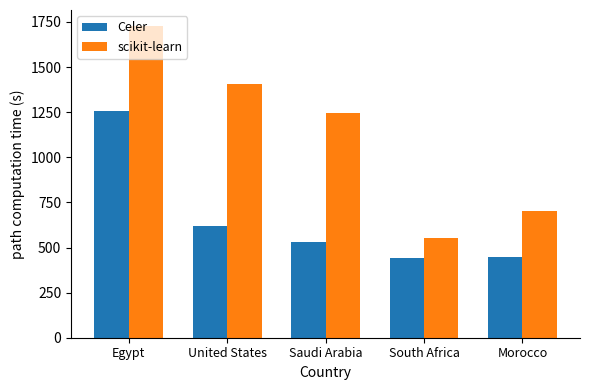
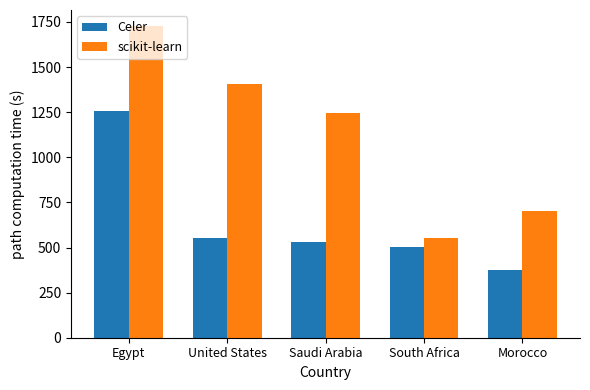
Celer, United States: 620 -> 550
Celer, South Africa: 440 -> 510
Celer, Morocco: 450 -> 380
